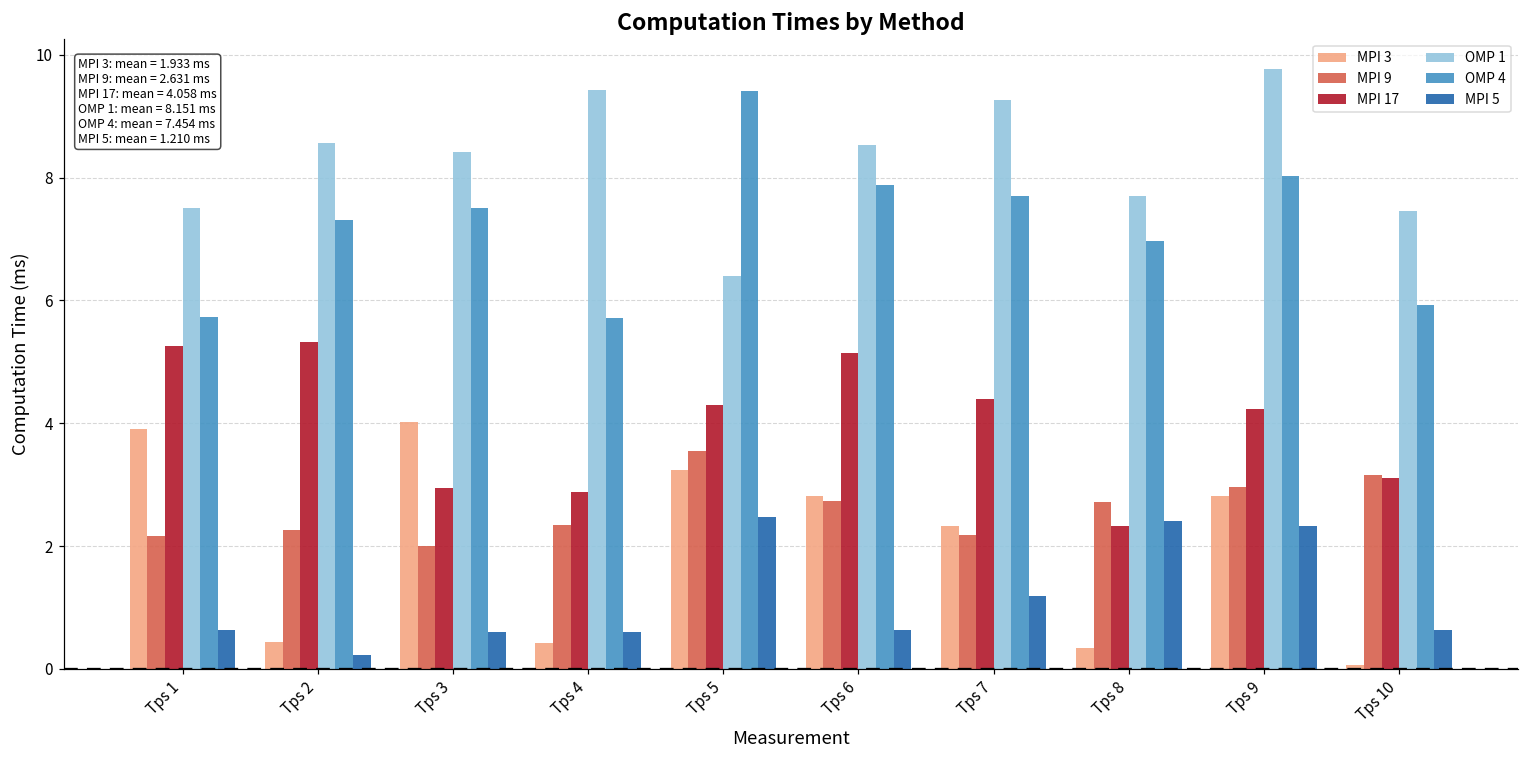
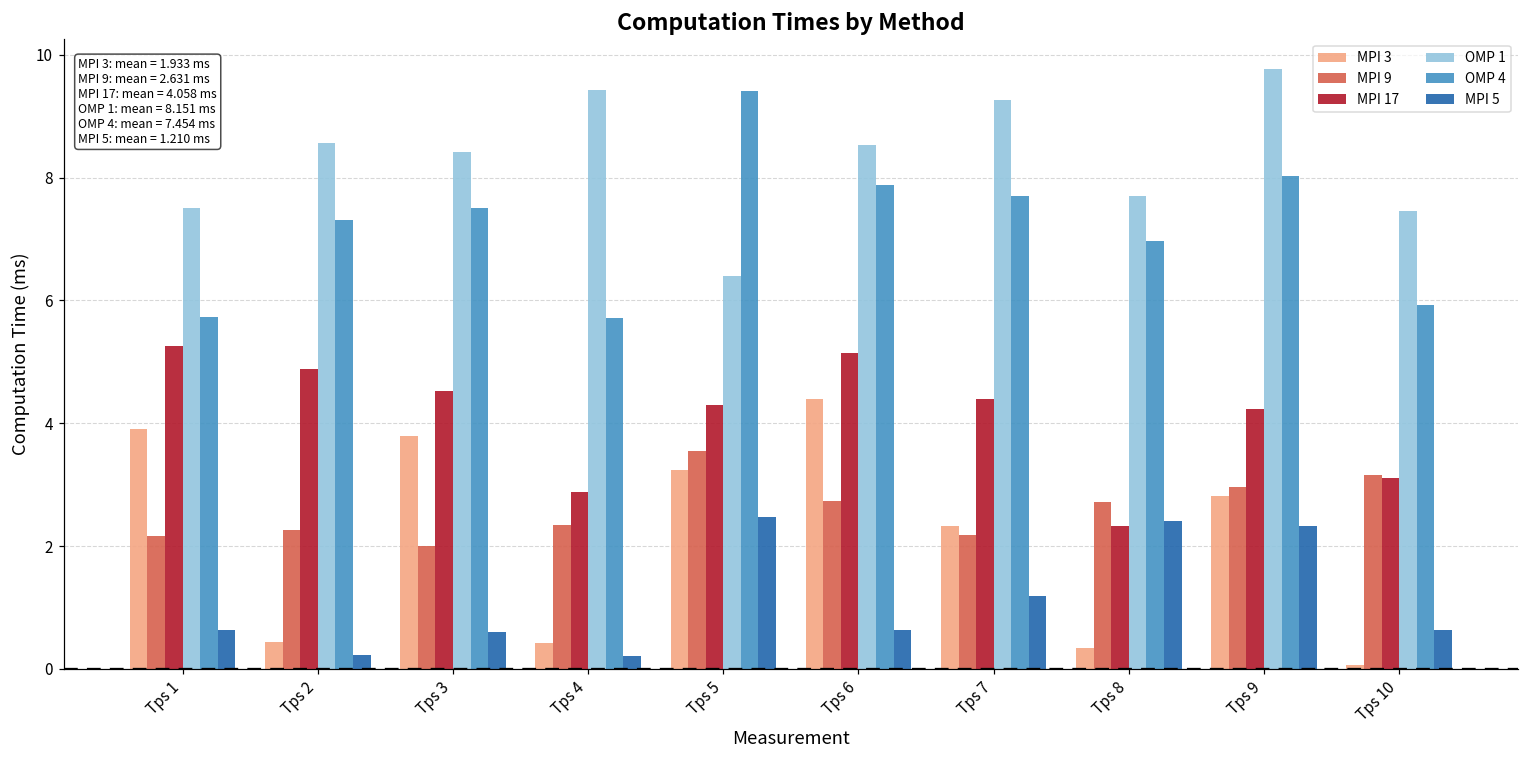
MPI 17, Tps 2: 5.3 -> 4.9
MPI 3, Tps 3: 4.0 -> 3.8
MPI 17, Tps 3: 2.9 -> 4.5
MPI 5, Tps 4: 0.6 -> 0.2
MPI 3, Tps 6: 2.8 -> 4.4
